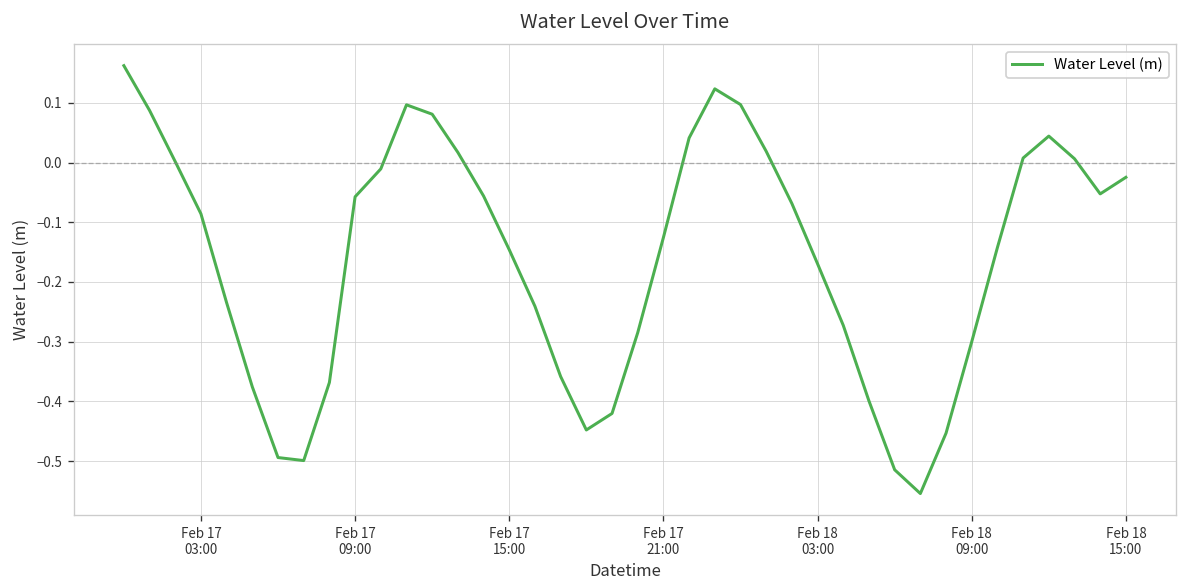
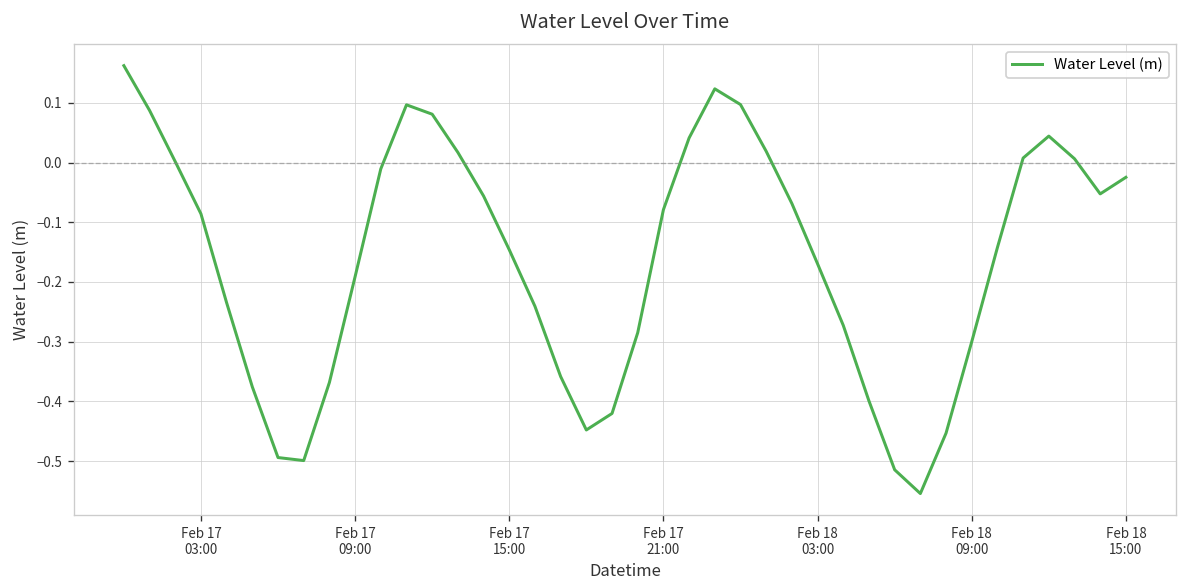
Feb 17 09:00: -0.06 -> -0.19
Feb 17 21:00: -0.13 -> -0.08
